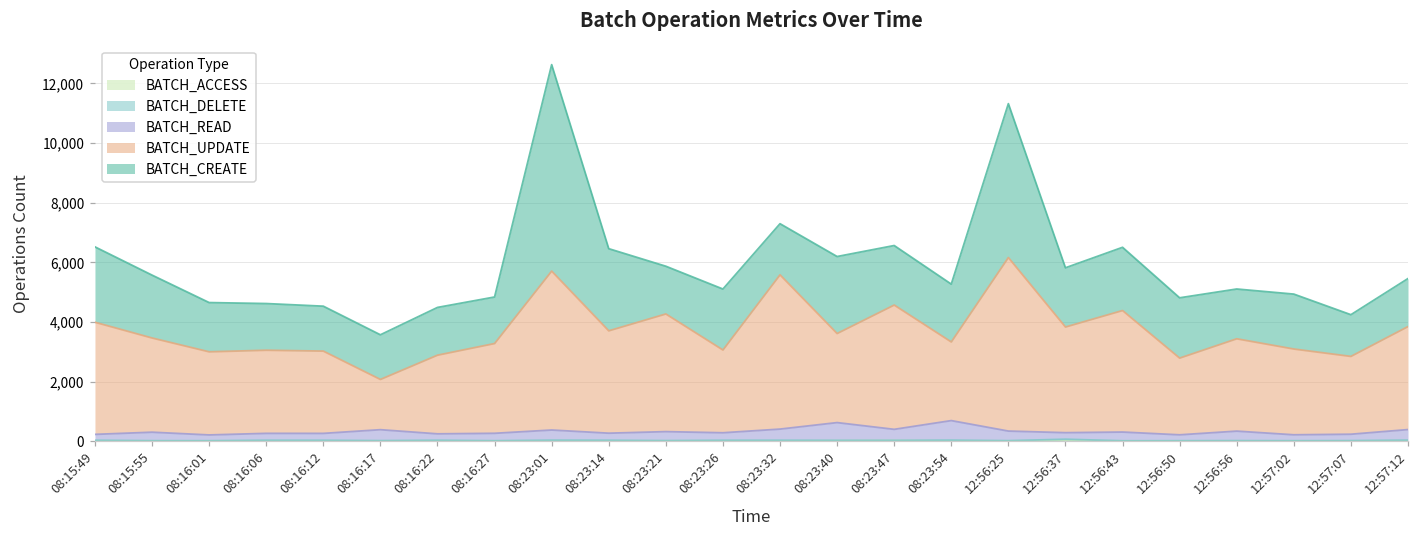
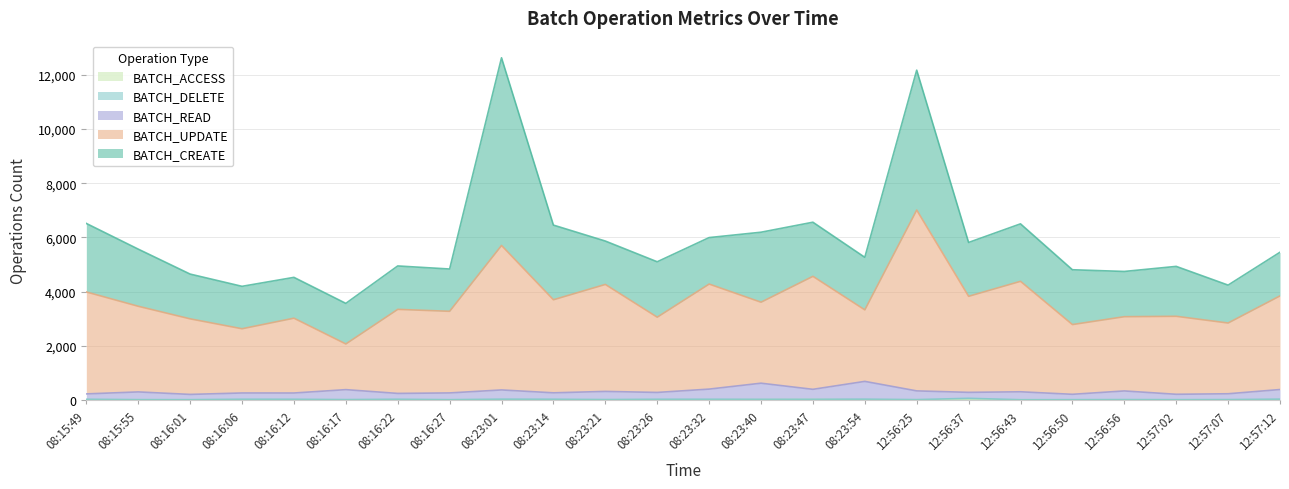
BATCH_UPDATE, 08:16:06: 2,800 -> 2,400
BATCH_UPDATE, 08:16:22: 2,600 -> 3,100
BATCH_UPDATE, 08:23:32: 5,200 -> 3,900
BATCH_UPDATE, 12:56:25: 5,800 -> 6,700
BATCH_UPDATE, 12:56:56: 3,100 -> 2,700
